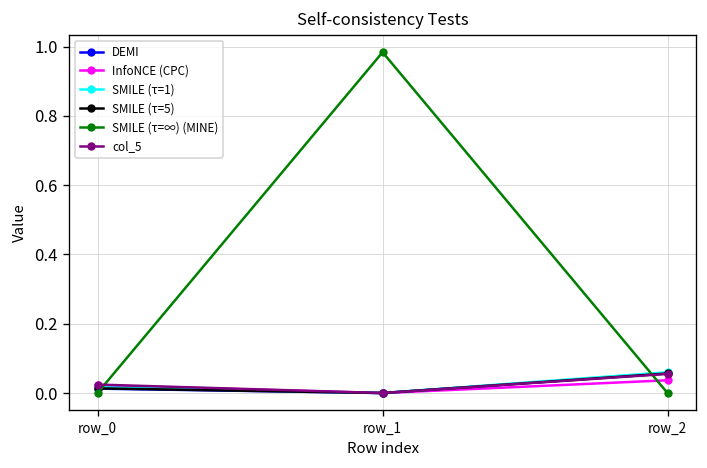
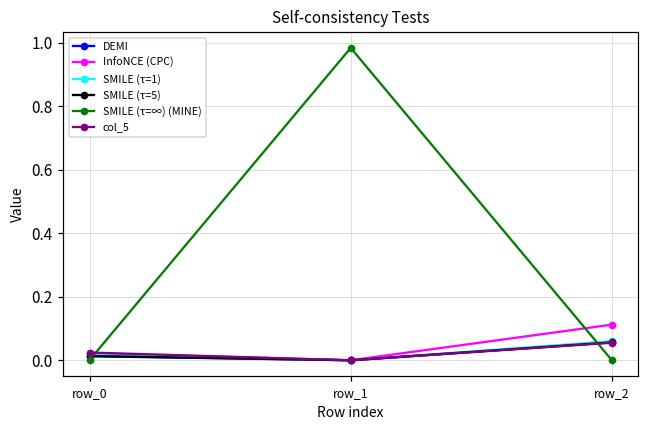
InfoNCE (CPC), row_2: 0.04 -> 0.11
